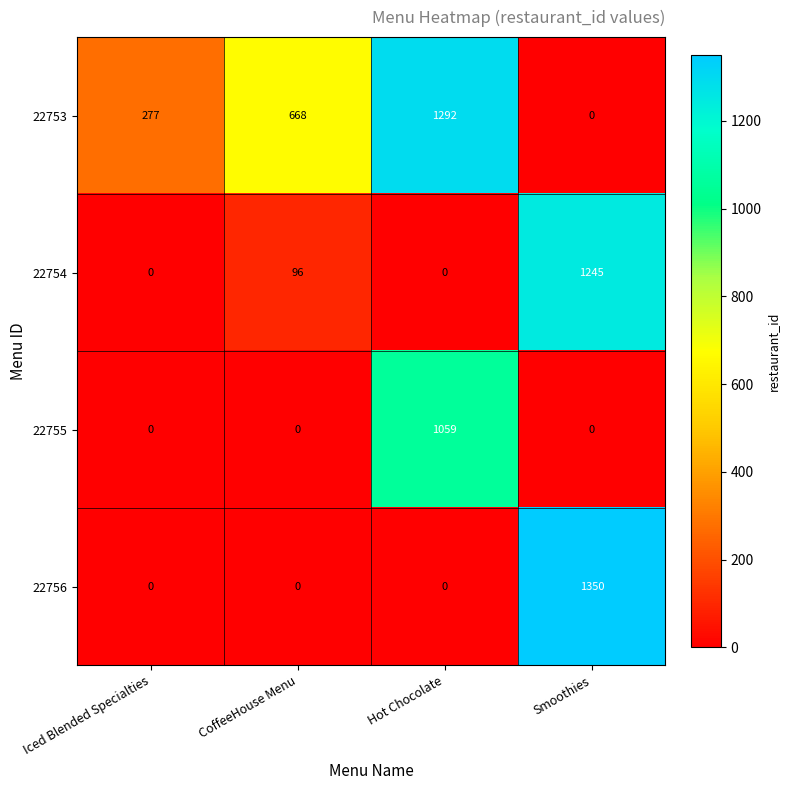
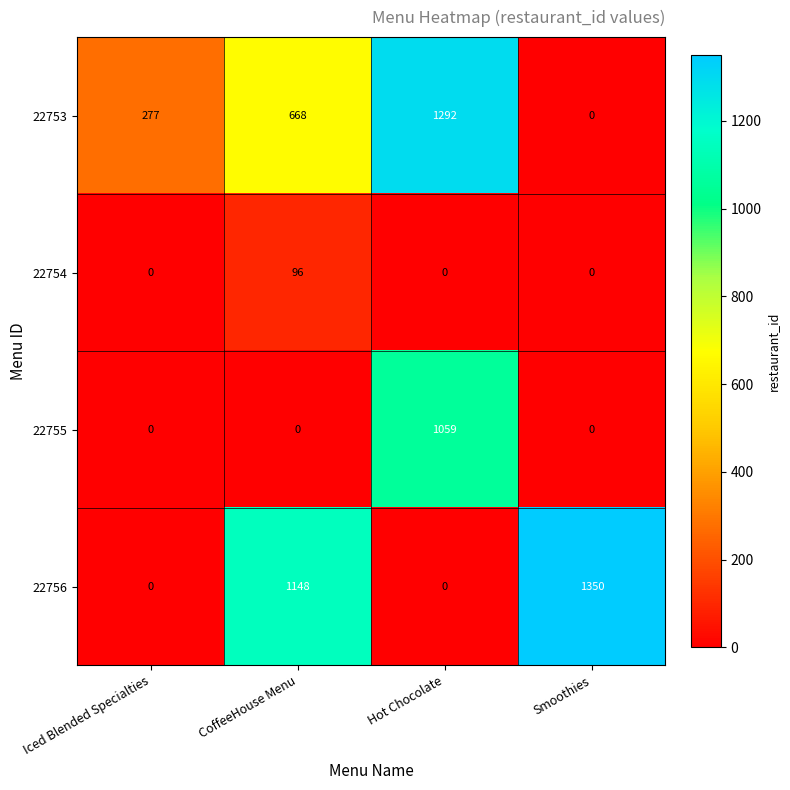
22754, Smoothies: 1245 -> 0
22756, CoffeeHouse Menu: 0 -> 1148
